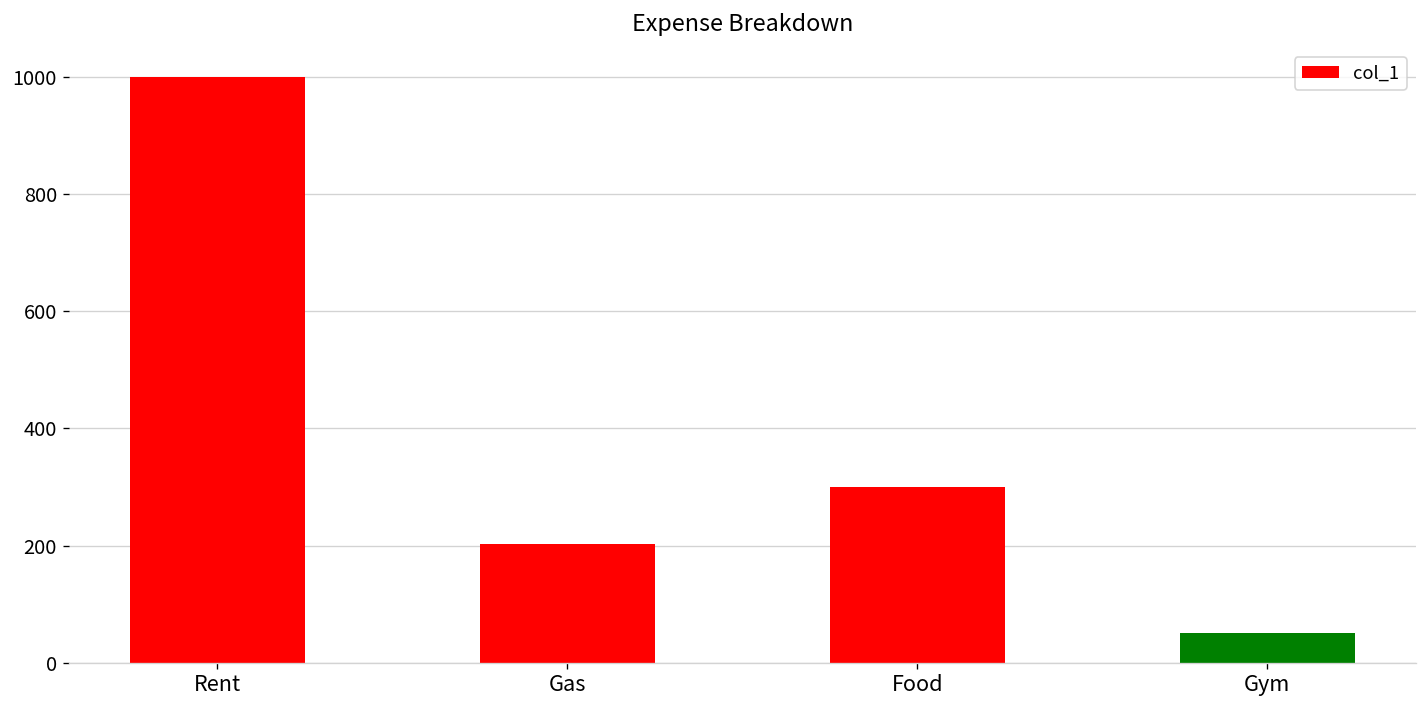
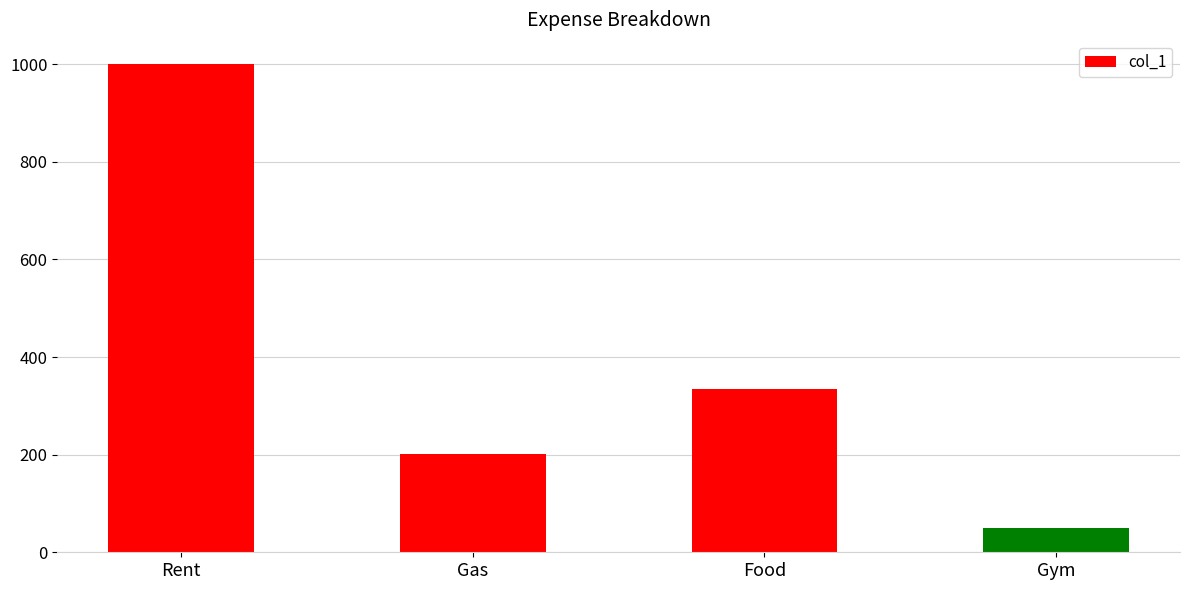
Food: 300 -> 330
